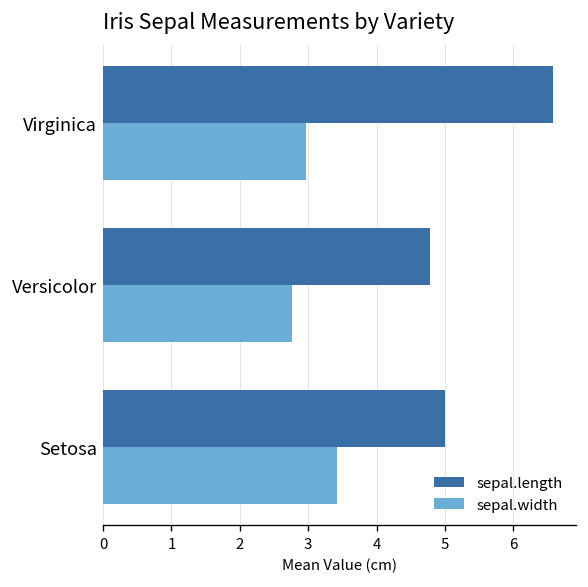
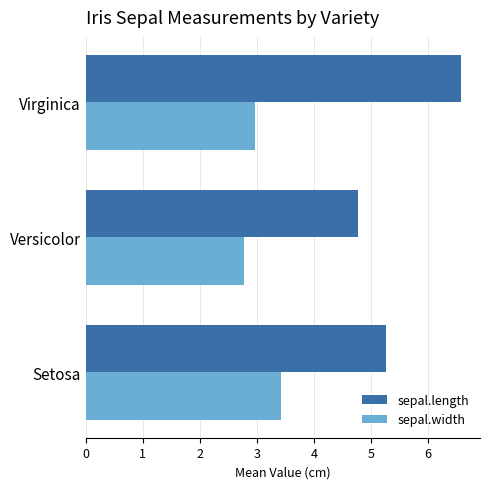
sepal.length, Setosa: 5.0 -> 5.3
